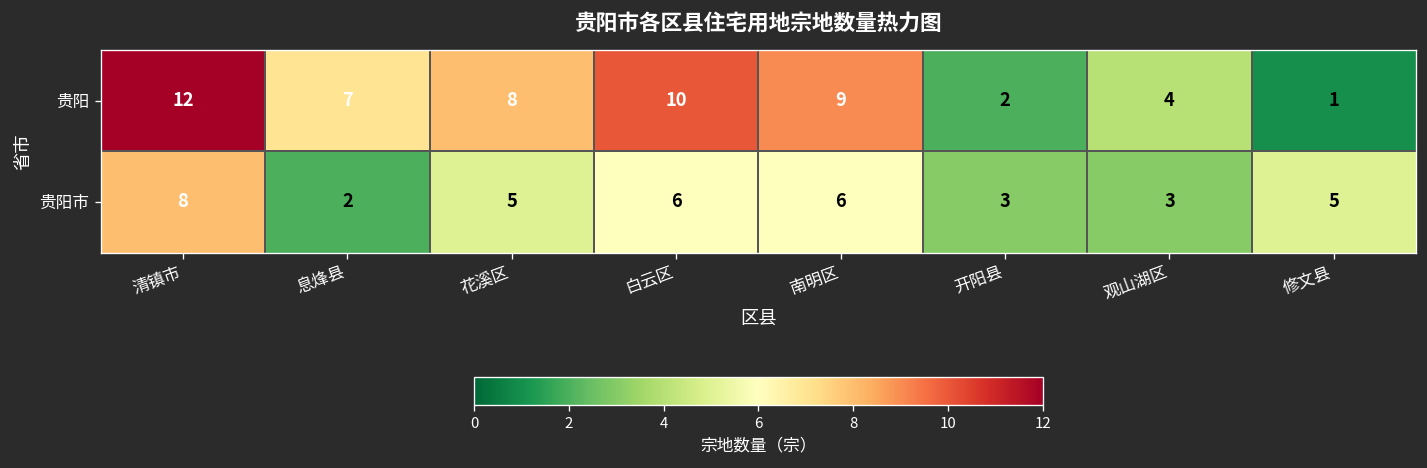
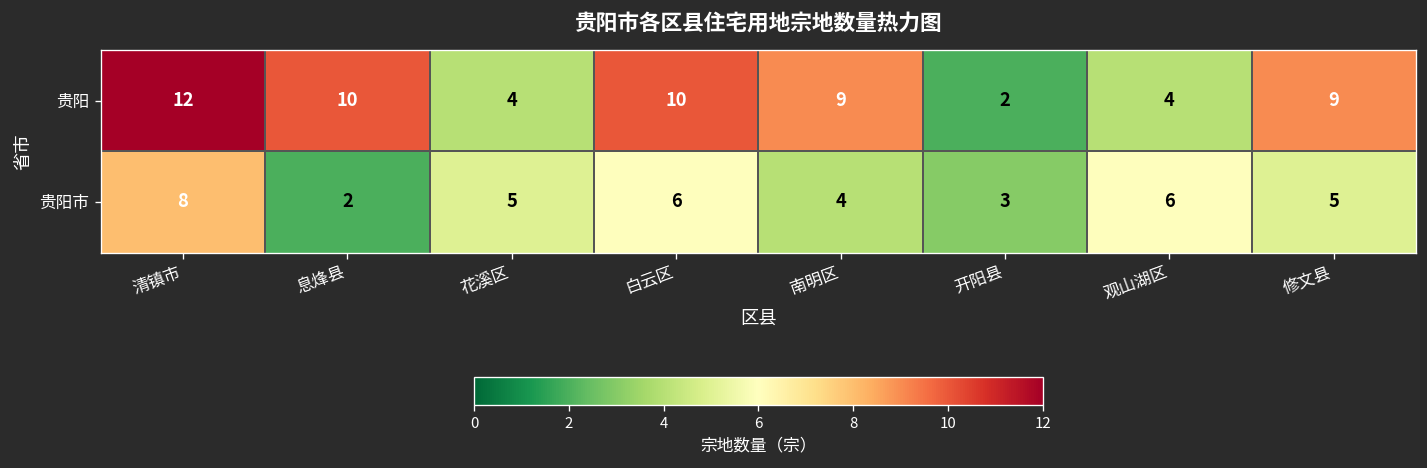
贵阳, 息烽县: 7 -> 10
贵阳, 花溪区: 8 -> 4
贵阳, 修文县: 1 -> 9
贵阳市, 南明区: 6 -> 4
贵阳市, 观山湖区: 3 -> 6
